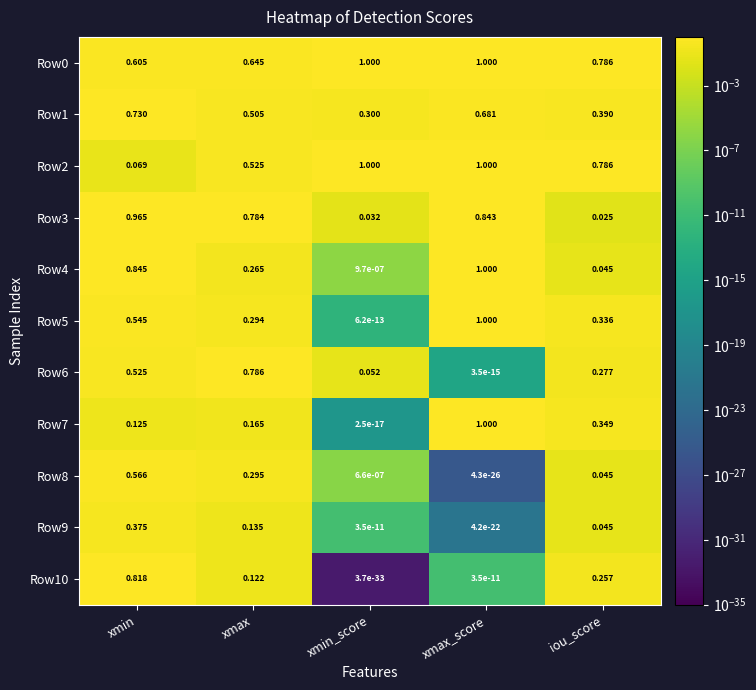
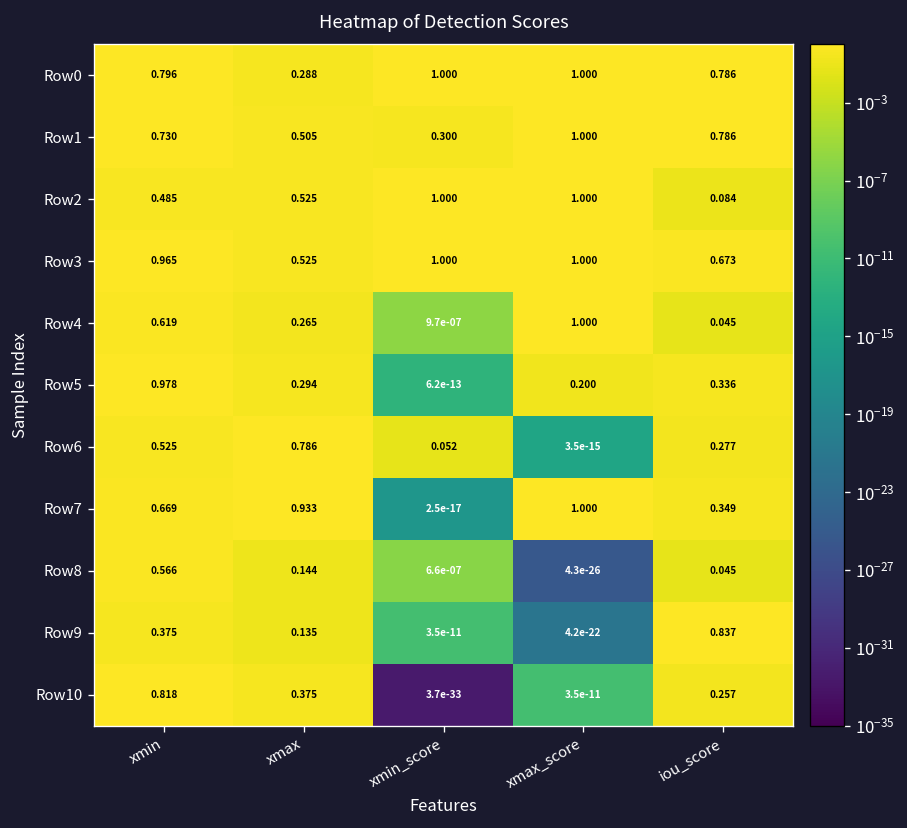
Row0, xmin: 0.605 -> 0.796
Row0, xmax: 0.645 -> 0.288
Row1, xmax_score: 0.681 -> 1.000
Row1, iou_score: 0.390 -> 0.786
Row2, xmin: 0.069 -> 0.485
Row2, iou_score: 0.786 -> 0.084
Row3, xmax: 0.784 -> 0.525
Row3, xmin_score: 0.032 -> 1.000
Row3, xmax_score: 0.843 -> 1.000
Row3, iou_score: 0.025 -> 0.673
Row4, xmin: 0.845 -> 0.619
Row5, xmin: 0.545 -> 0.978
Row5, xmax_score: 1.000 -> 0.200
Row7, xmin: 0.125 -> 0.669
Row7, xmax: 0.165 -> 0.933
Row8, xmax: 0.295 -> 0.144
Row9, iou_score: 0.045 -> 0.837
Row10, xmax: 0.122 -> 0.375
